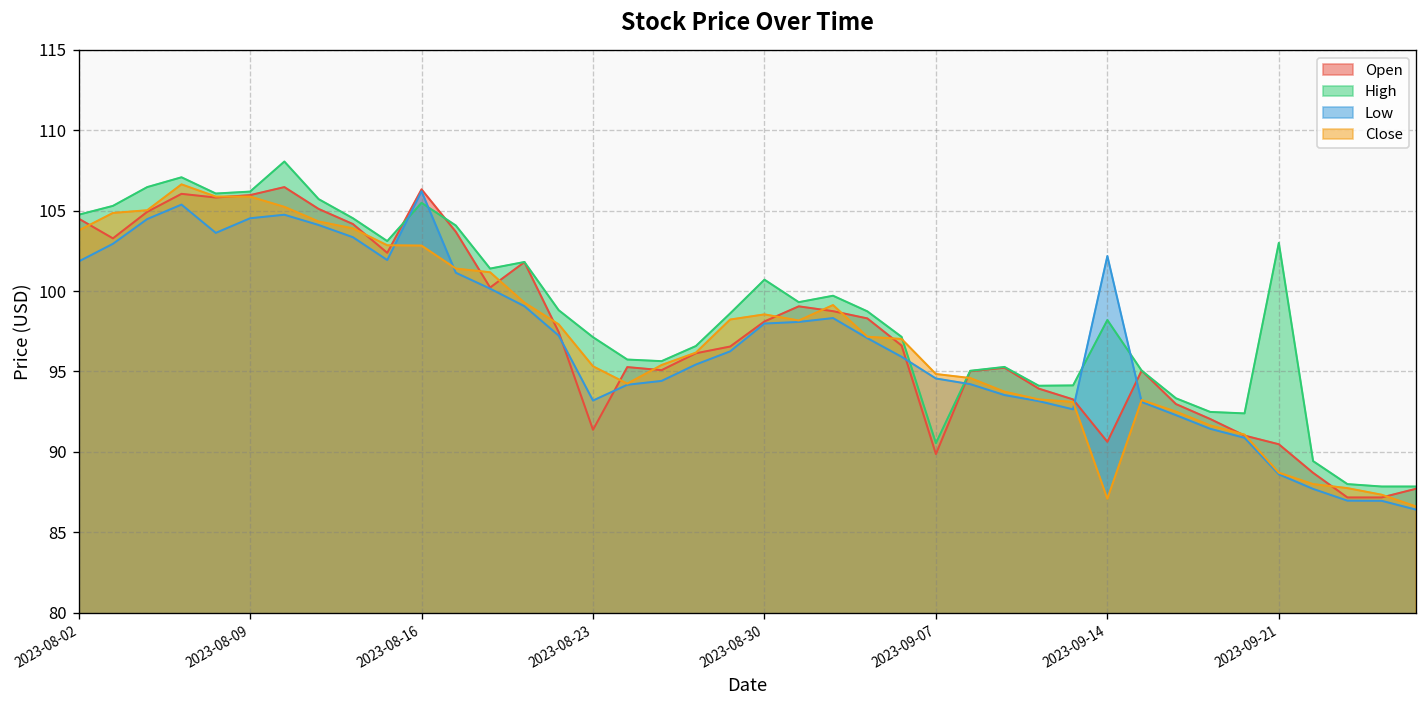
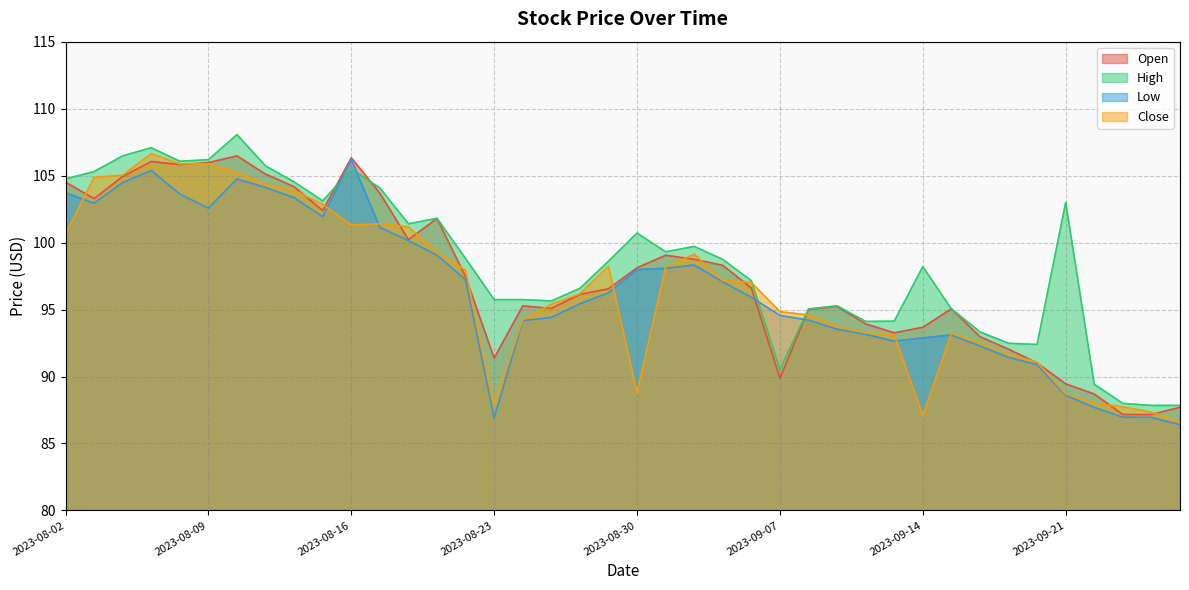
Low, 2023-08-02: 101.8 -> 103.7
Close, 2023-08-02: 103.8 -> 100.6
Low, 2023-08-09: 104.5 -> 102.6
Close, 2023-08-16: 102.8 -> 101.3
High, 2023-08-23: 97.1 -> 95.7
Low, 2023-08-23: 93.2 -> 86.9
Close, 2023-08-23: 95.3 -> 87.9
Close, 2023-08-30: 98.6 -> 88.8
Open, 2023-09-14: 90.6 -> 93.7
Low, 2023-09-14: 102.2 -> 92.9
Open, 2023-09-21: 90.5 -> 89.5
